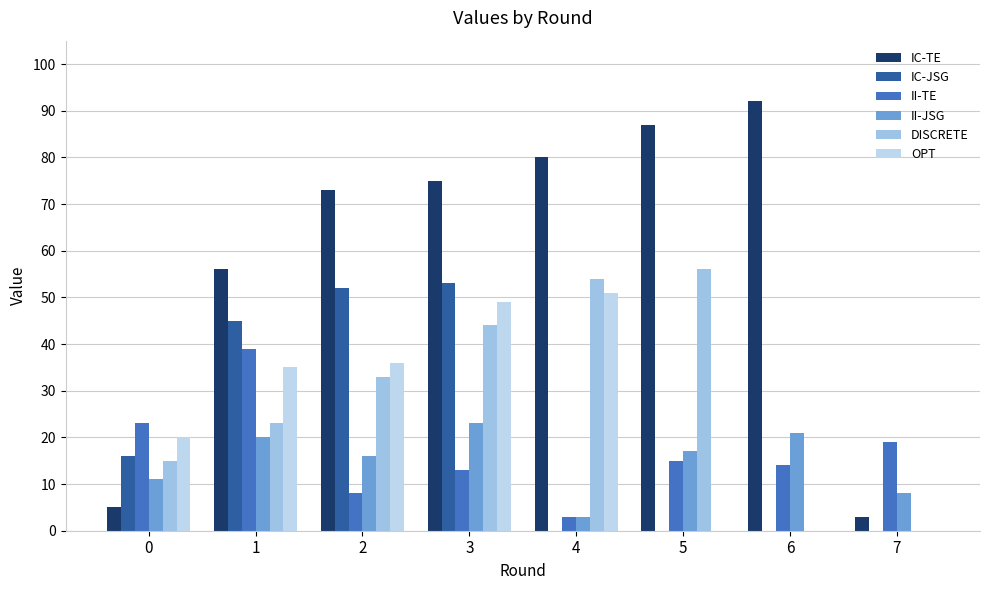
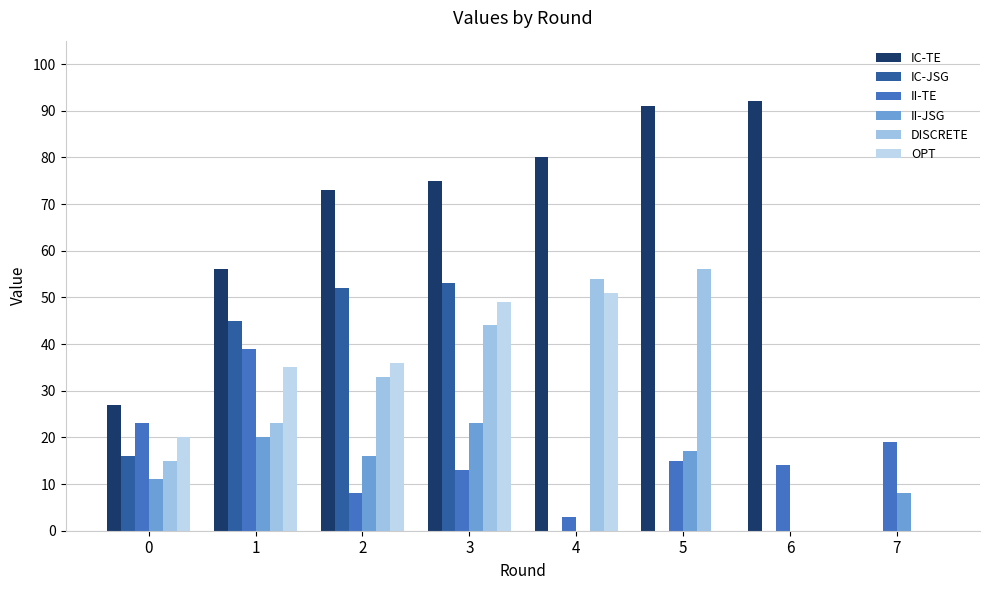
IC-TE, 0: 5 -> 27
II-JSG, 4: 3 -> 0
IC-TE, 5: 87 -> 91
II-JSG, 6: 21 -> 0
IC-TE, 7: 3 -> 0
